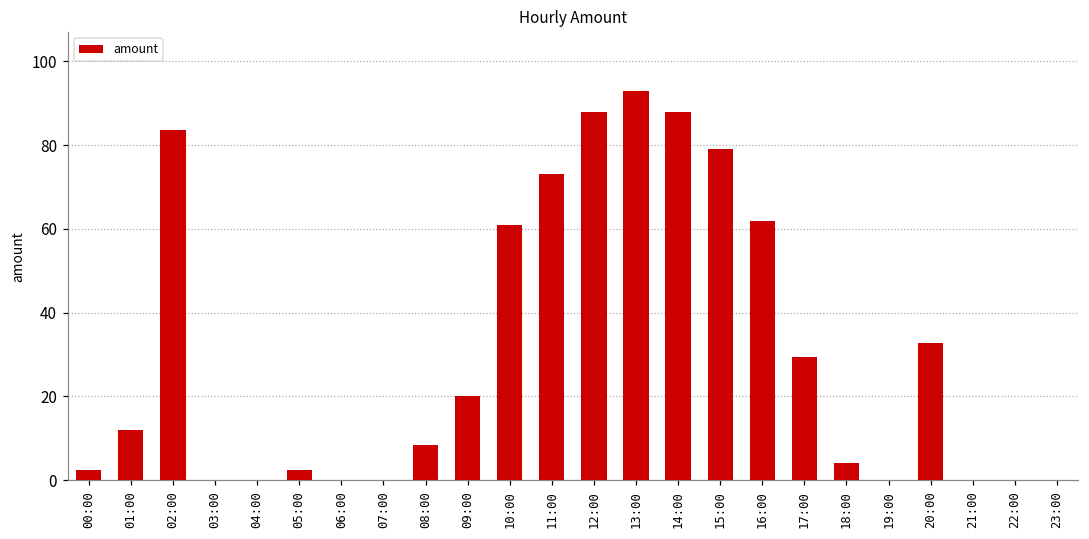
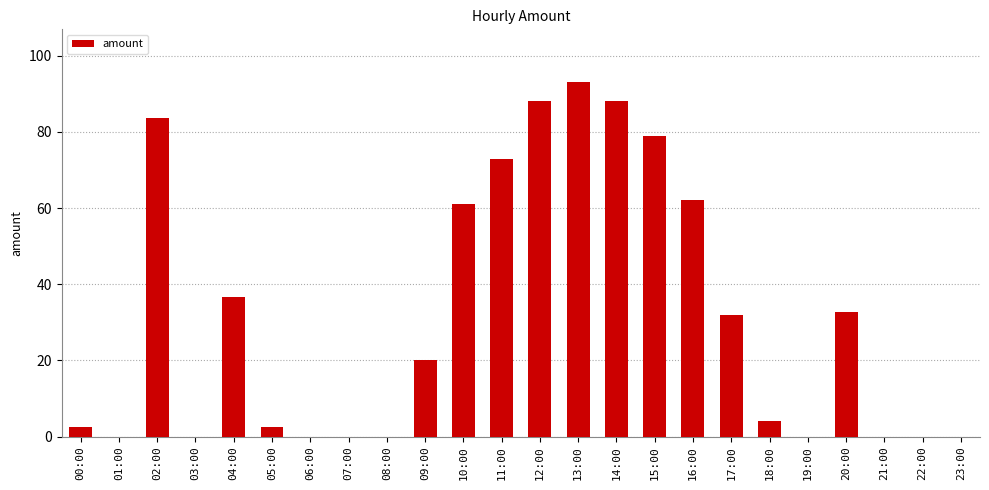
01:00: 12 -> 0
04:00: 0 -> 37
08:00: 8 -> 0
17:00: 30 -> 32
